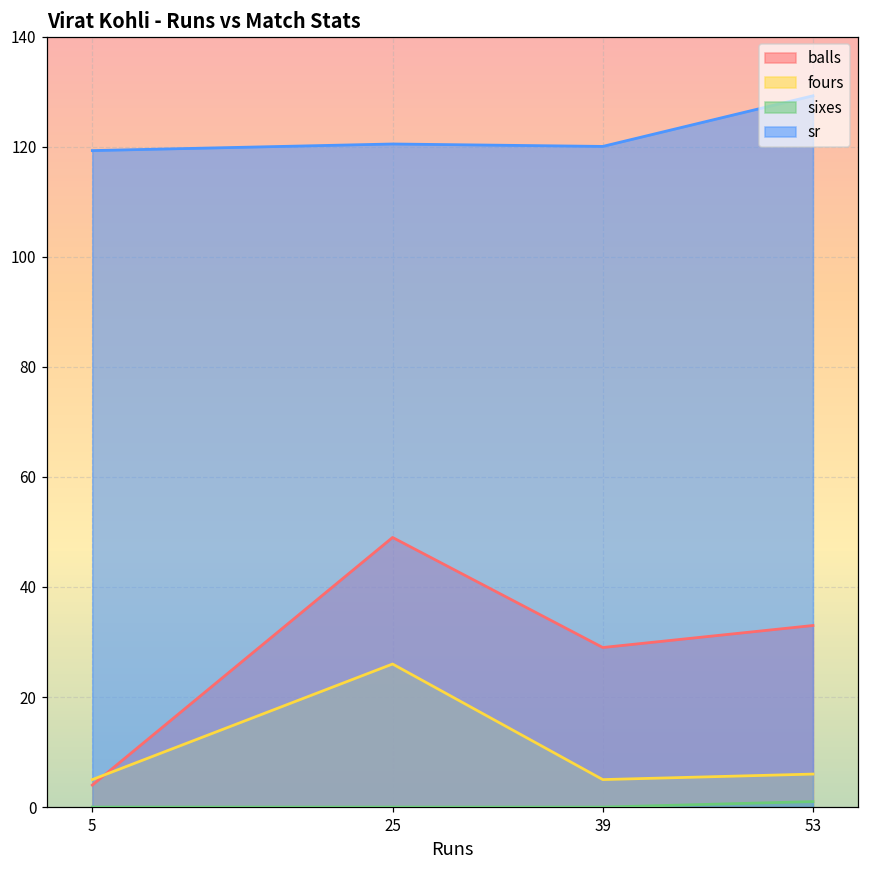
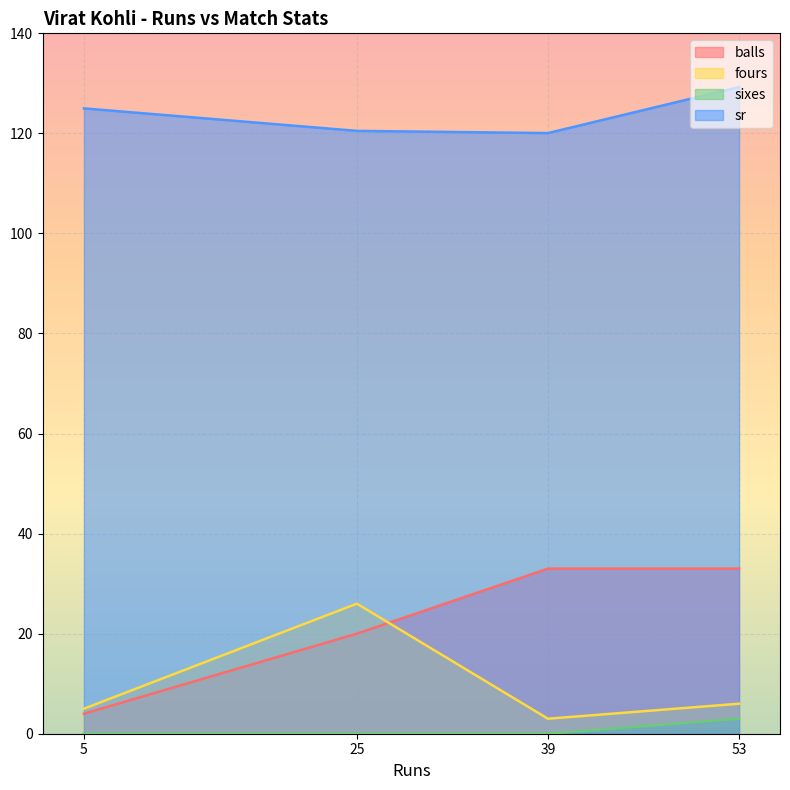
sr, 5: 119 -> 125
balls, 25: 49 -> 20
balls, 39: 29 -> 33
fours, 39: 5 -> 3
sixes, 53: 1 -> 3
